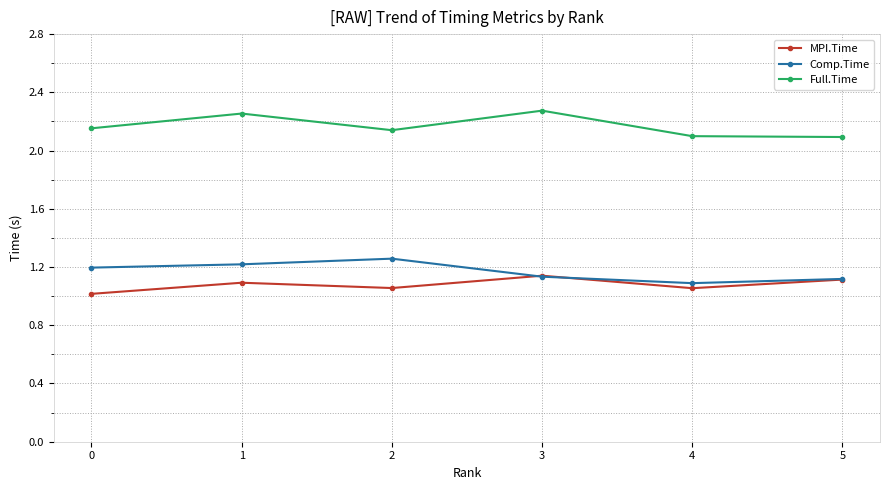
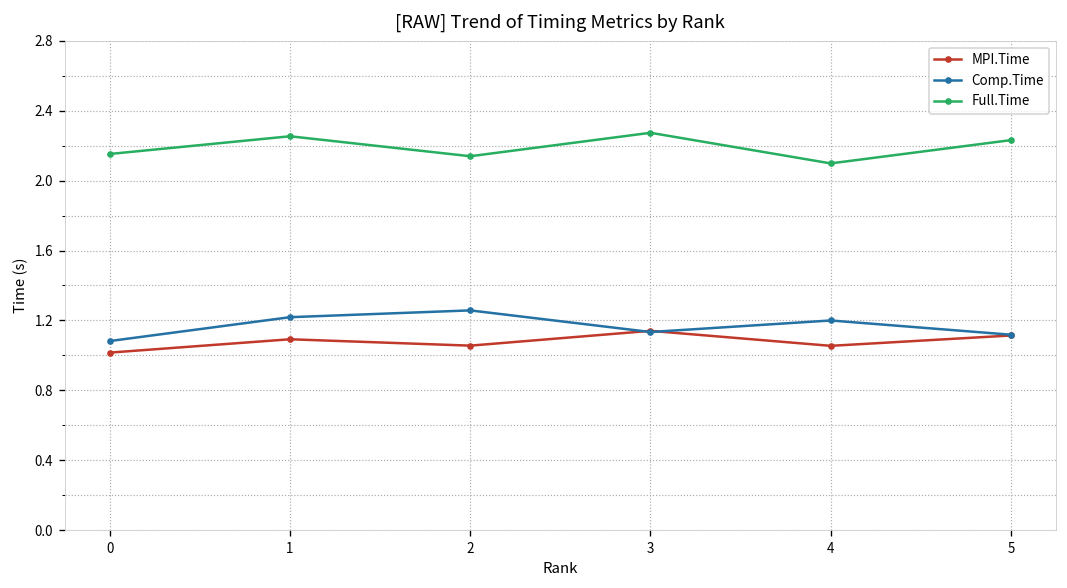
Comp.Time, 0: 1.20 -> 1.08
Comp.Time, 4: 1.09 -> 1.20
Full.Time, 5: 2.09 -> 2.23
